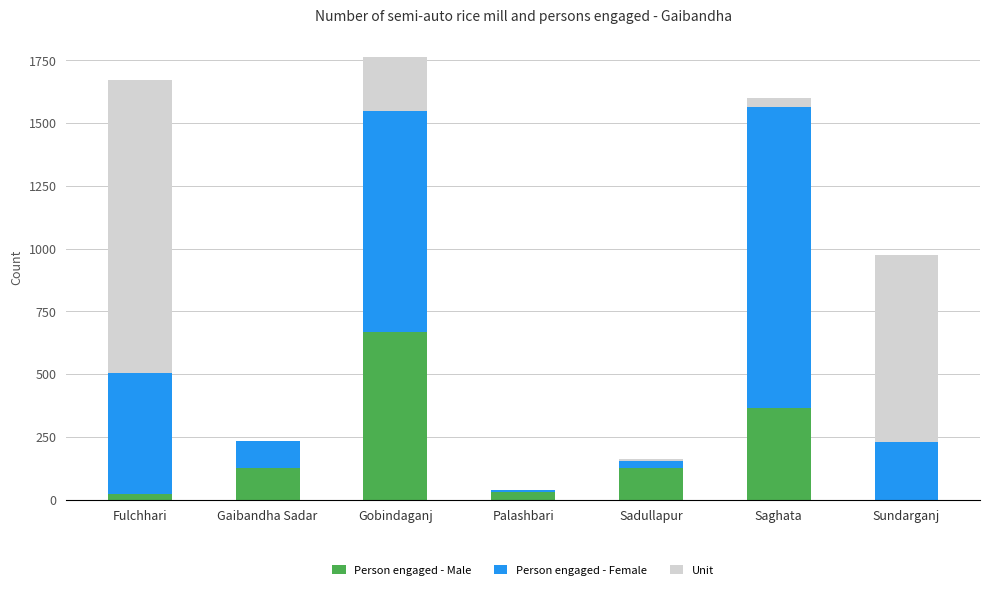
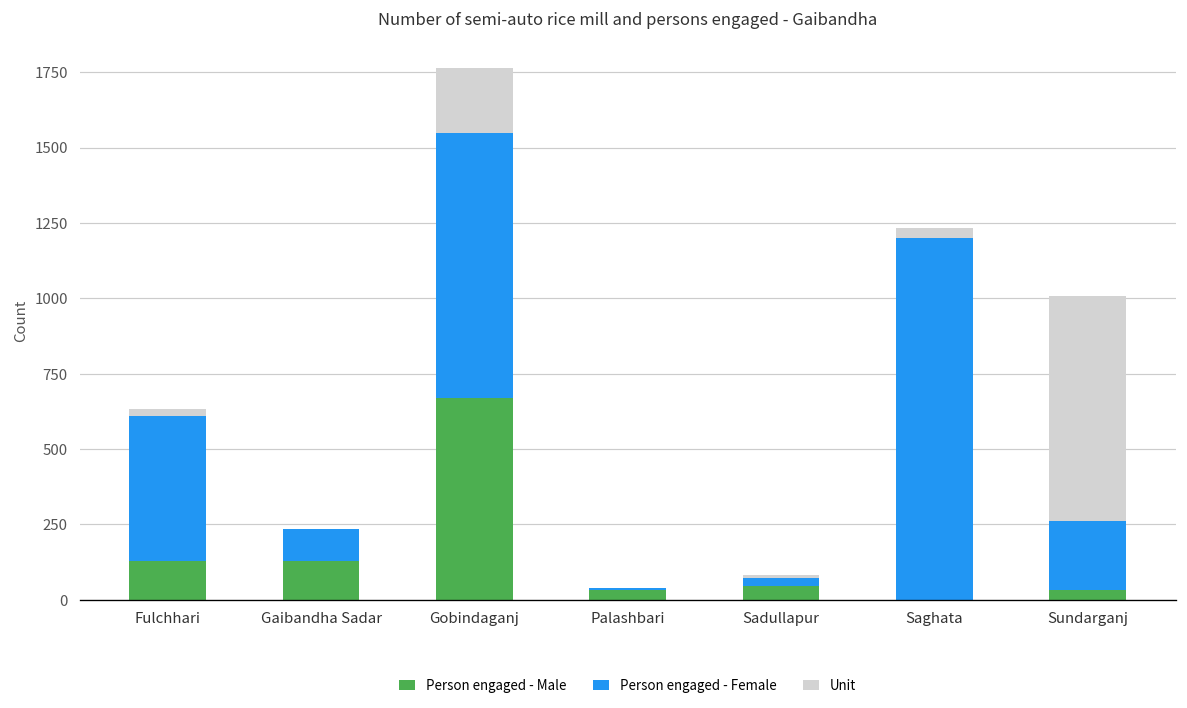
Person engaged - Male, Fulchhari: 20 -> 130
Unit, Fulchhari: 1170 -> 20
Person engaged - Male, Sadullapur: 130 -> 40
Person engaged - Male, Saghata: 370 -> 0
Person engaged - Male, Sundarganj: 0 -> 30
